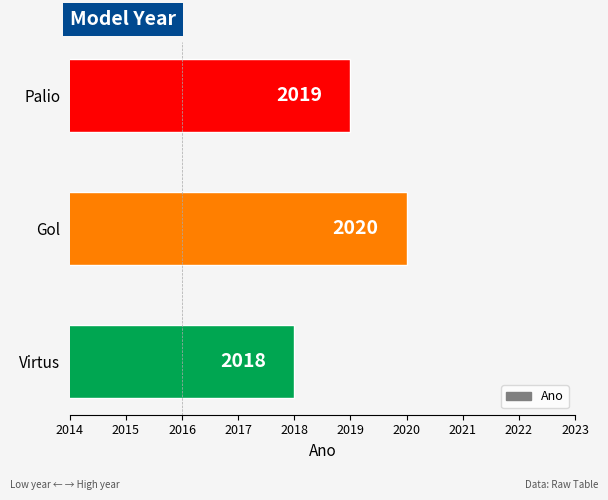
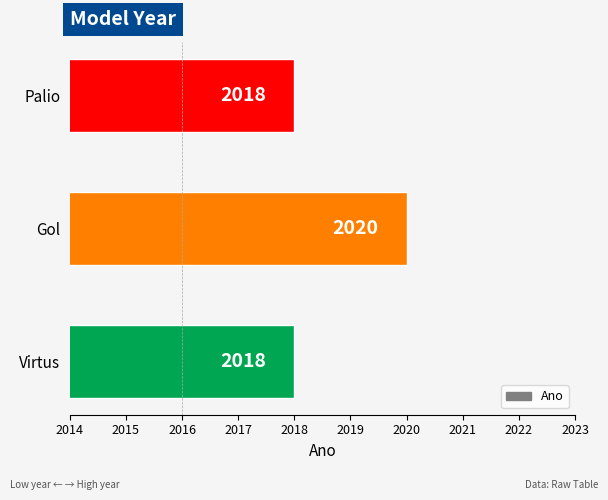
Palio: 2019 -> 2018
